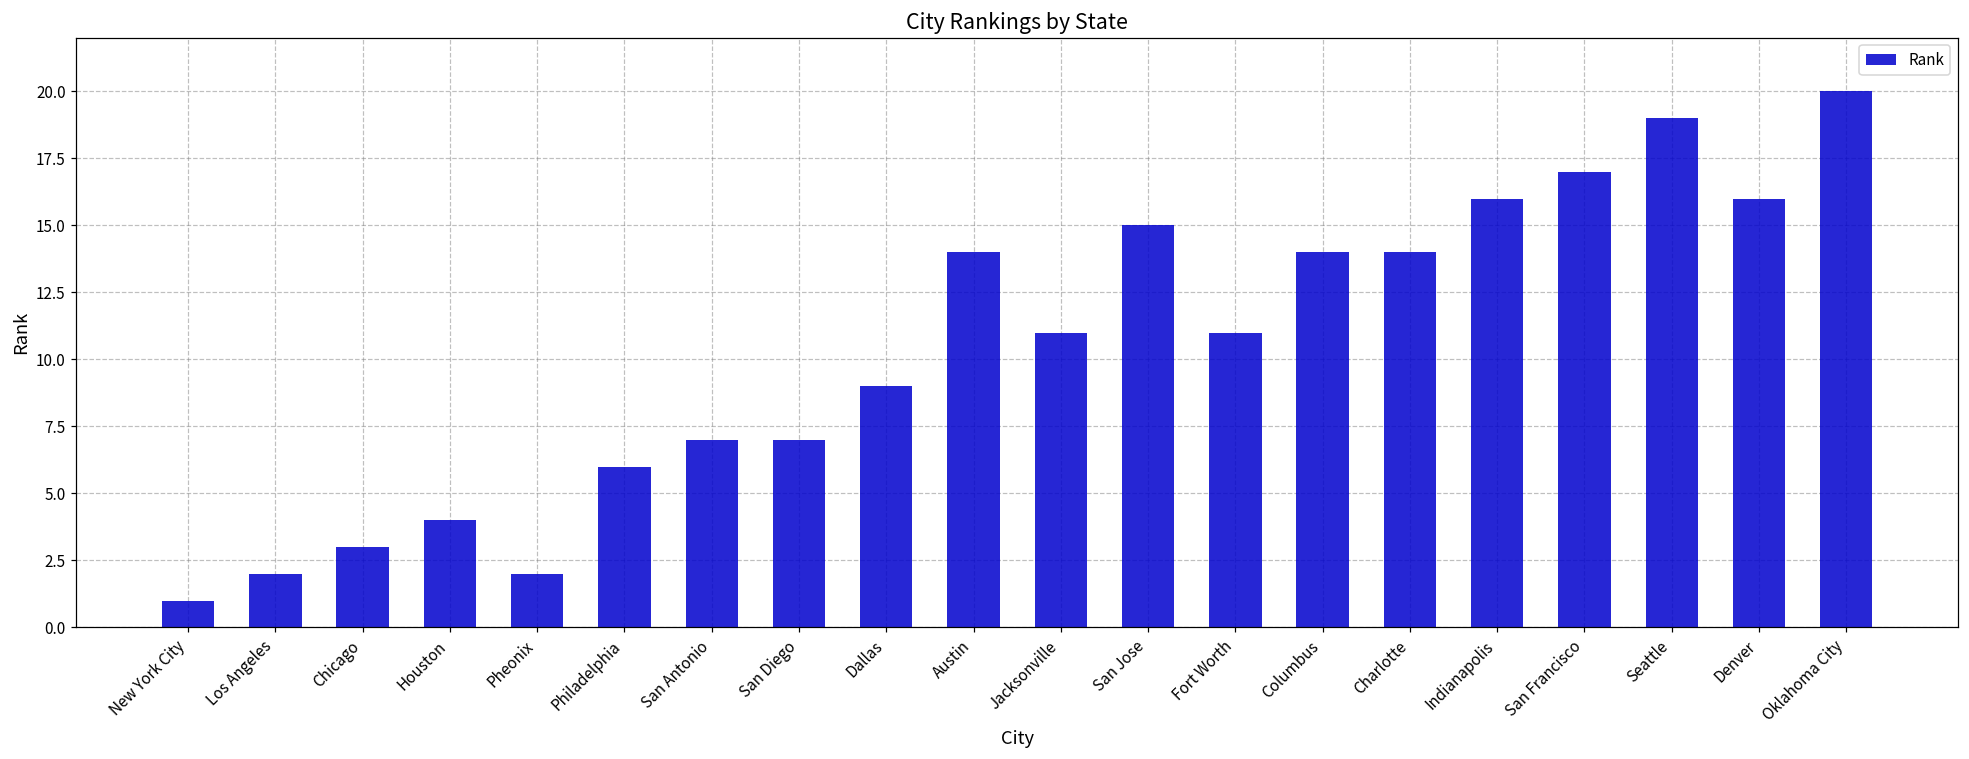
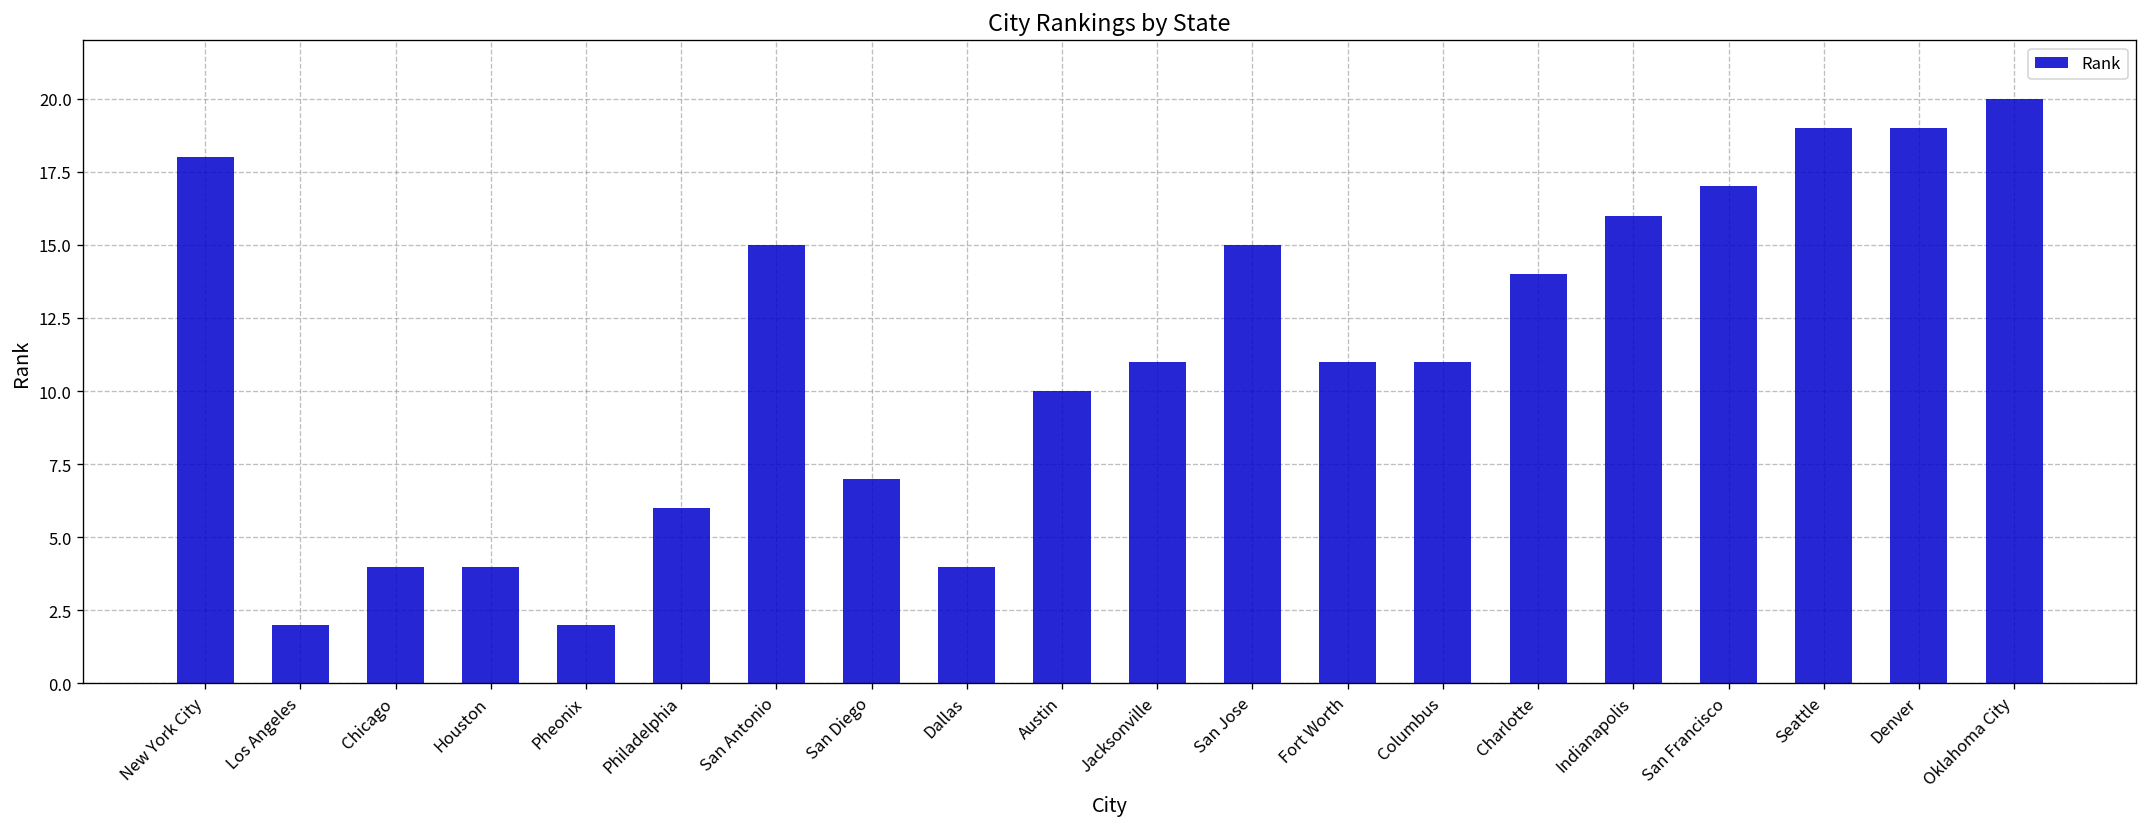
New York City: 1 -> 18
Chicago: 3 -> 4
San Antonio: 7 -> 15
Dallas: 9 -> 4
Austin: 14 -> 10
Columbus: 14 -> 11
Denver: 16 -> 19
